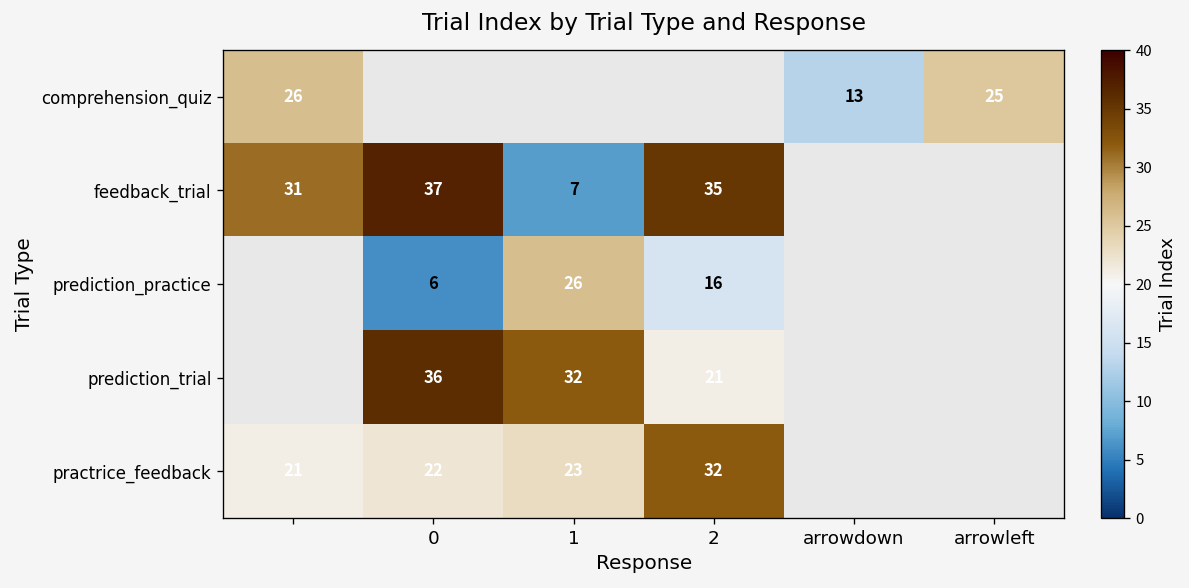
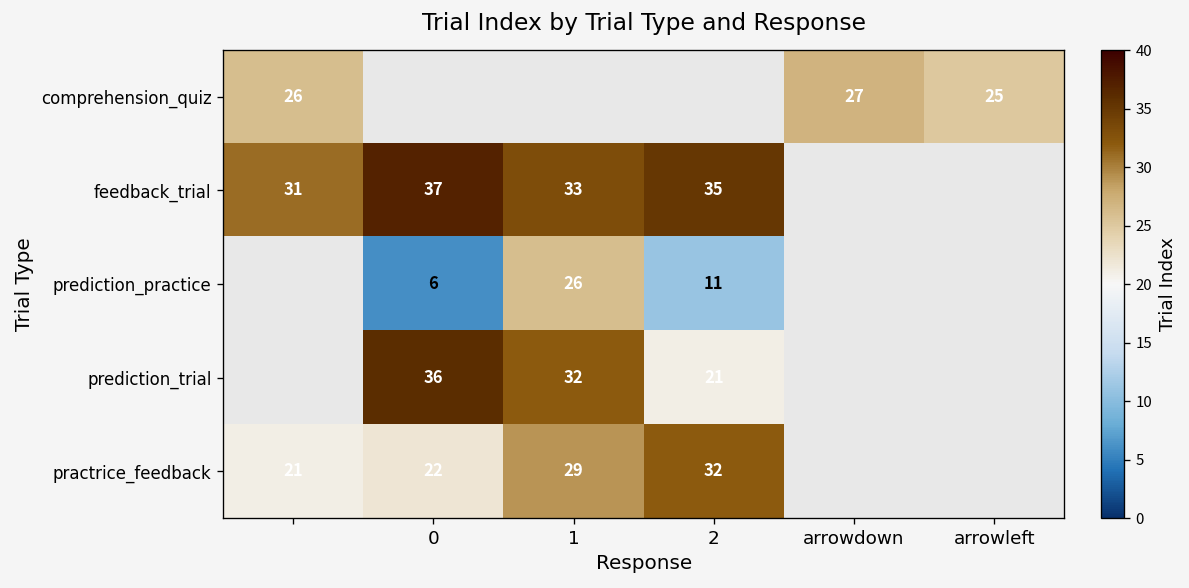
comprehension_quiz, arrowdown: 13 -> 27
feedback_trial, 1: 7 -> 33
prediction_practice, 2: 16 -> 11
practrice_feedback, 1: 23 -> 29
